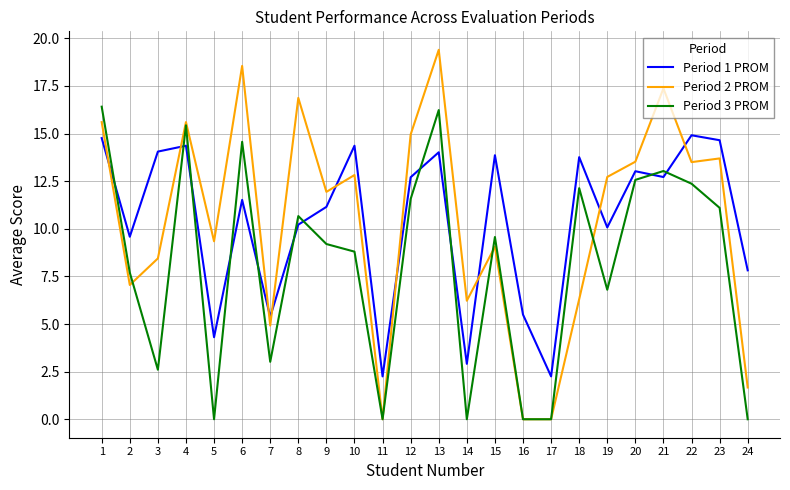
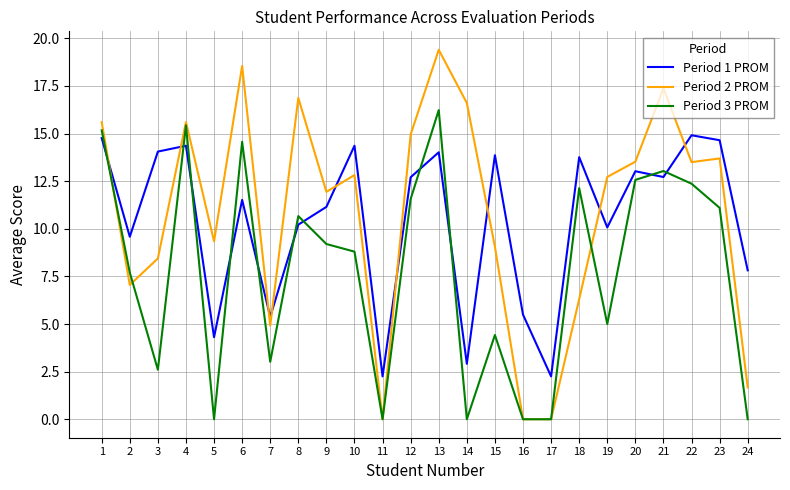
Period 3 PROM, 1: 16.4 -> 15.2
Period 2 PROM, 14: 6.2 -> 16.6
Period 3 PROM, 15: 9.6 -> 4.4
Period 3 PROM, 19: 6.8 -> 5.0
